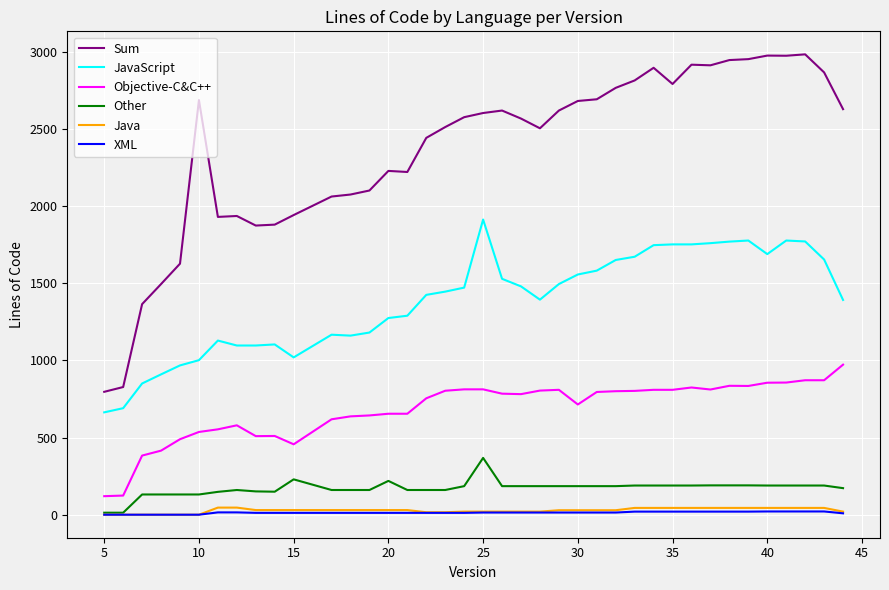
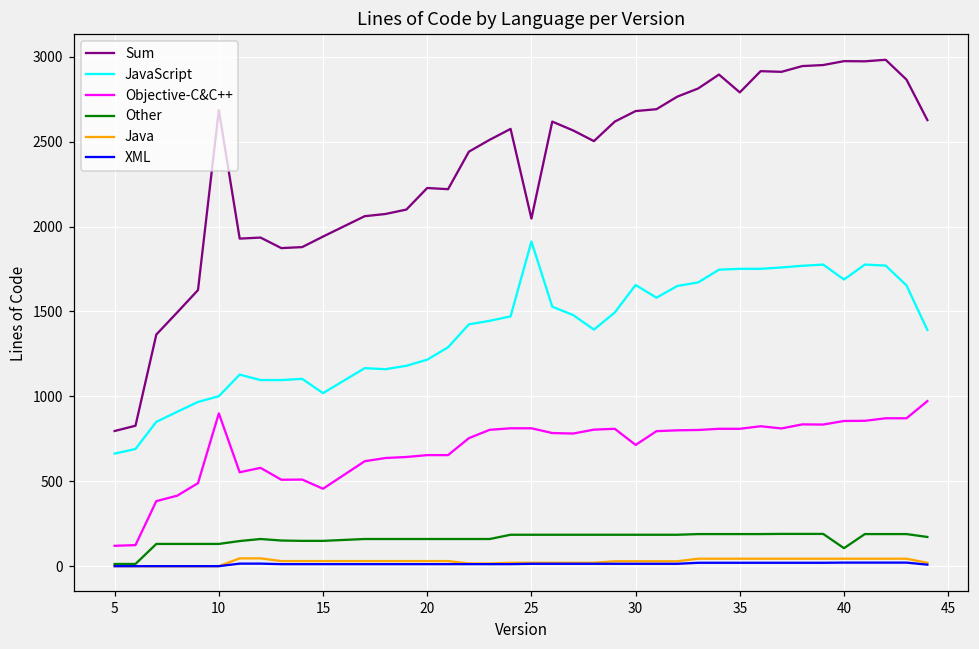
Objective-C&C++, 10: 540 -> 900
Other, 15: 230 -> 150
JavaScript, 20: 1270 -> 1220
Other, 20: 220 -> 160
Sum, 25: 2600 -> 2050
Other, 25: 370 -> 190
JavaScript, 30: 1560 -> 1660
Other, 40: 190 -> 110
